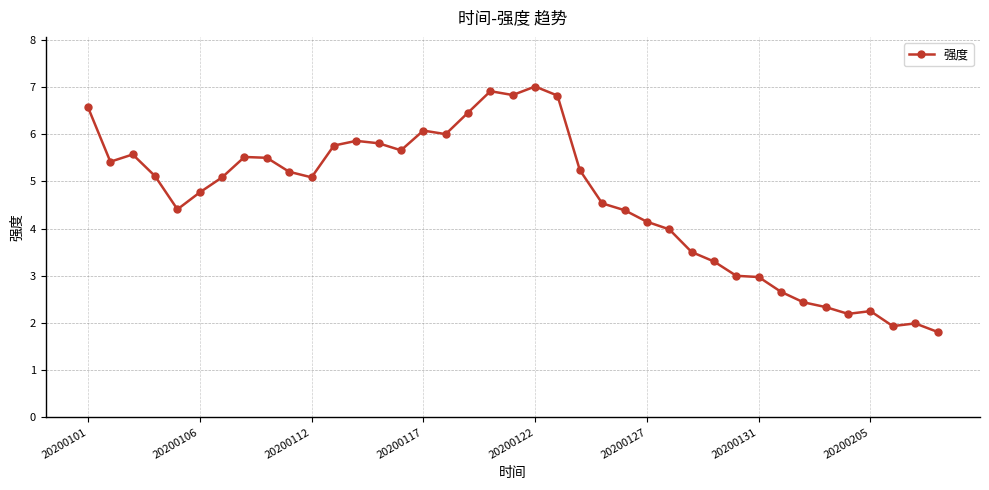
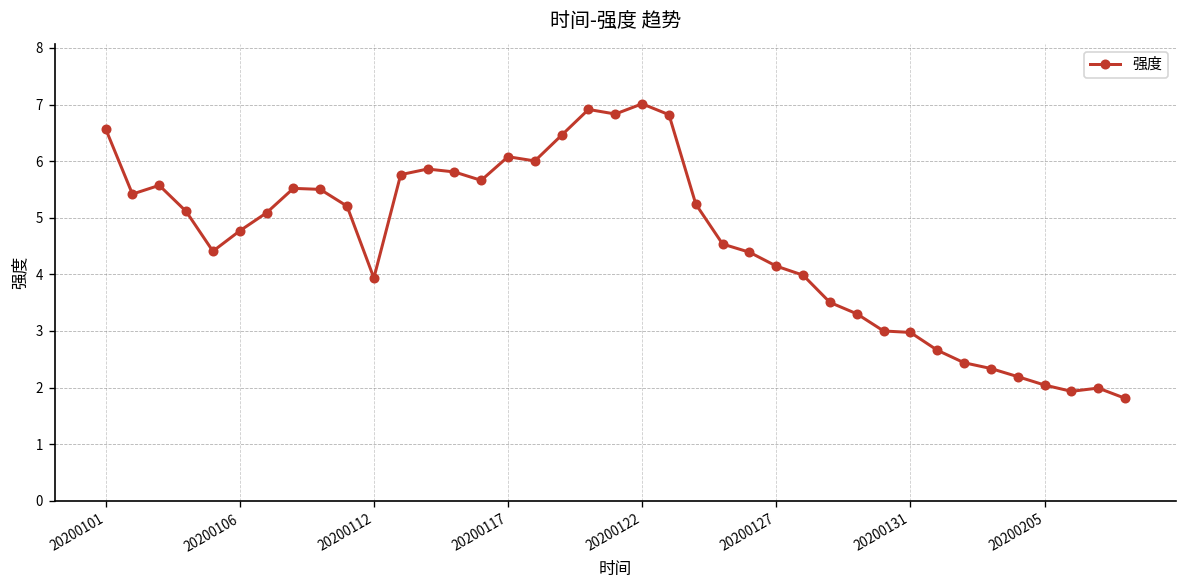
20200112: 5.1 -> 3.9
20200205: 2.3 -> 2.0
